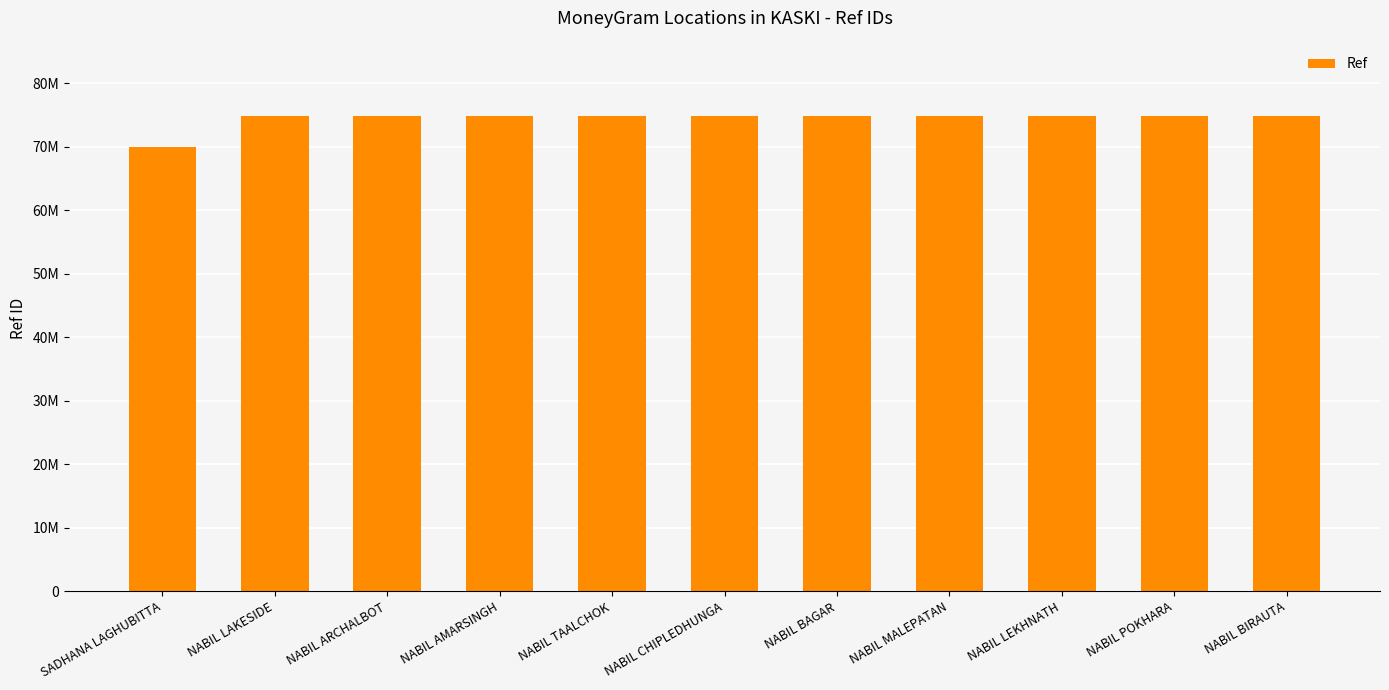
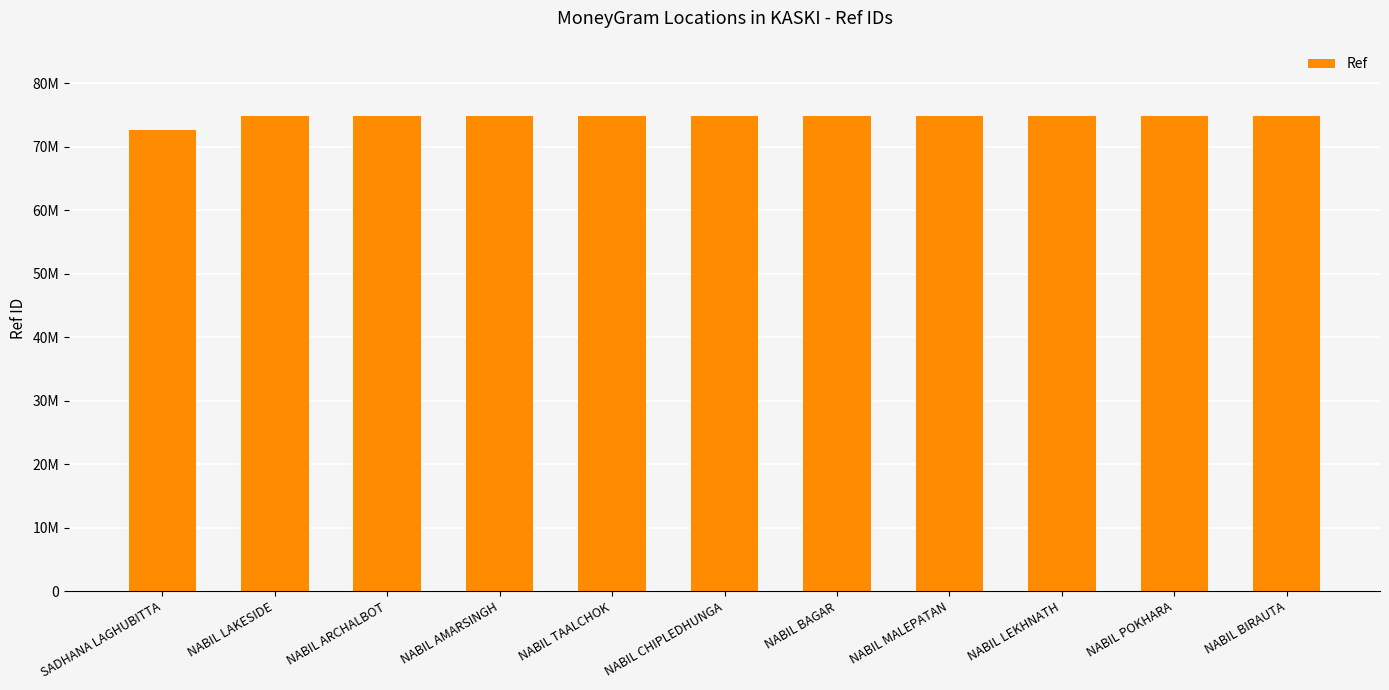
SADHANA LAGHUBITTA: 70000000 -> 73000000
